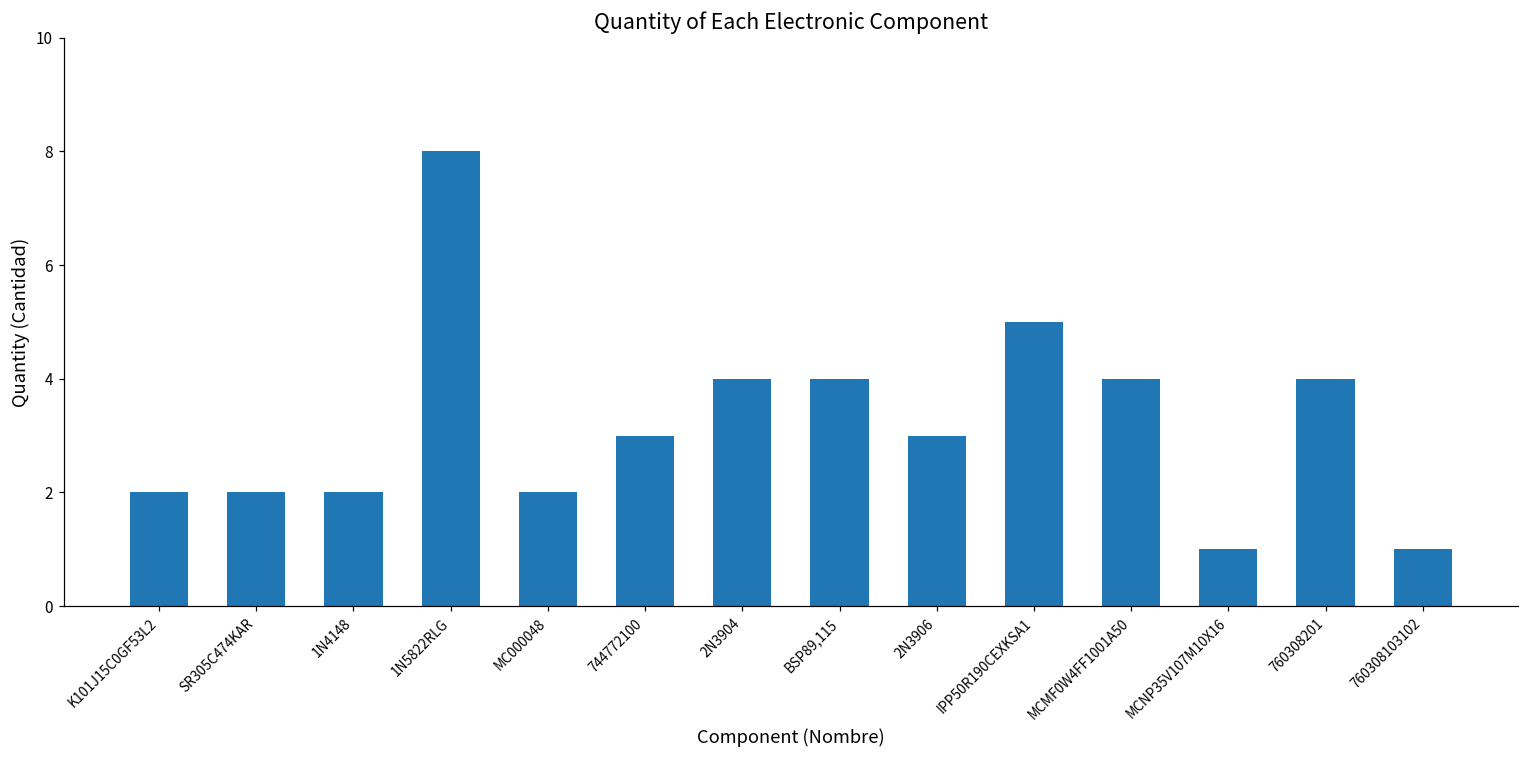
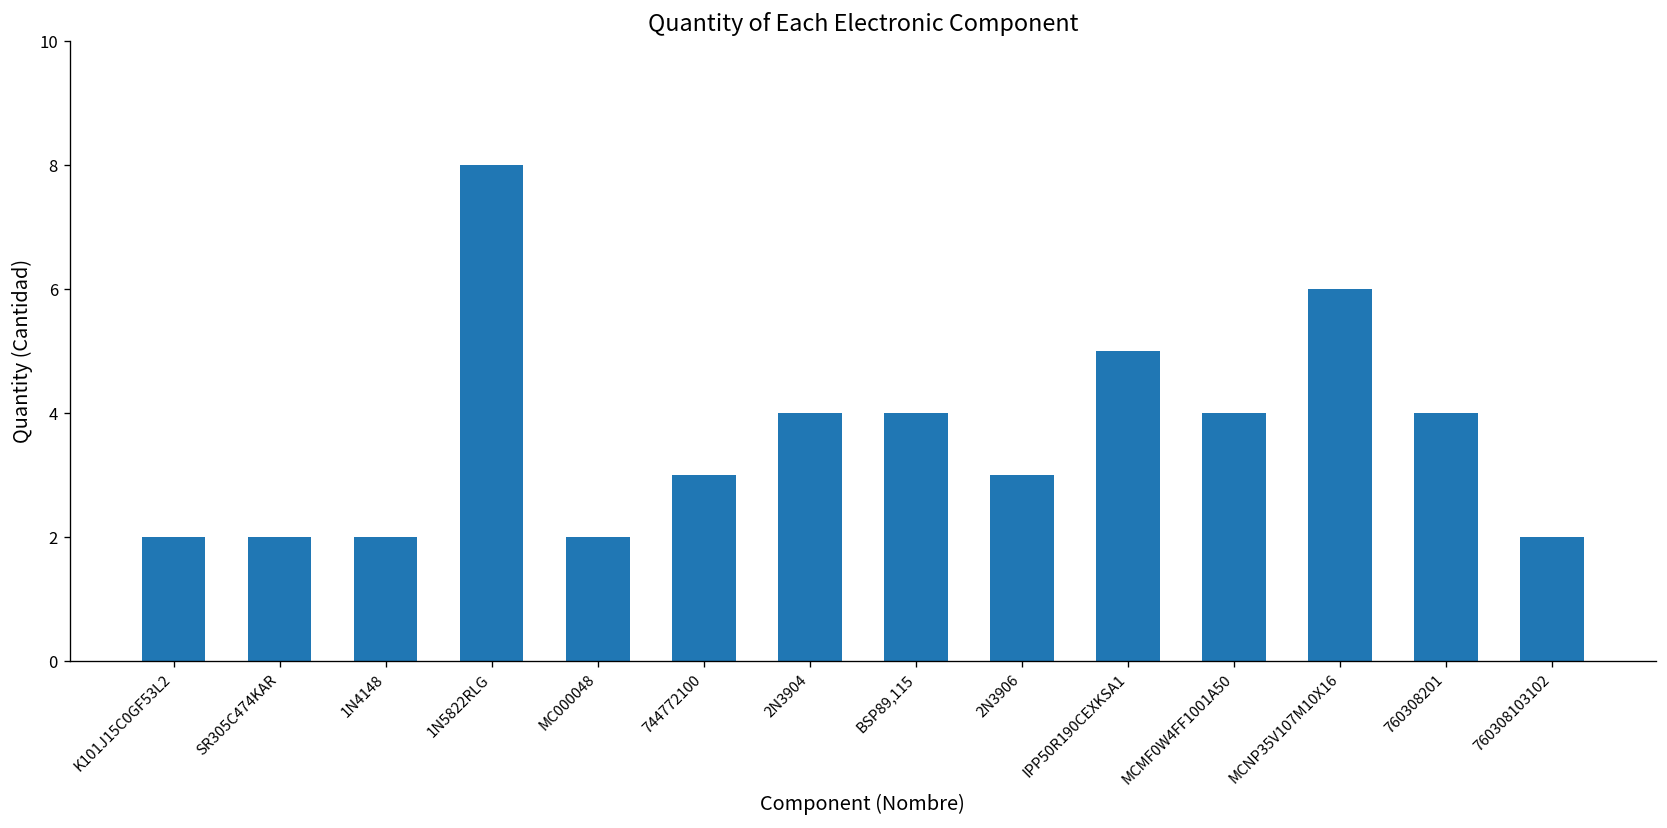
MCNP35V107M10X16: 1 -> 6
760308103102: 1 -> 2
